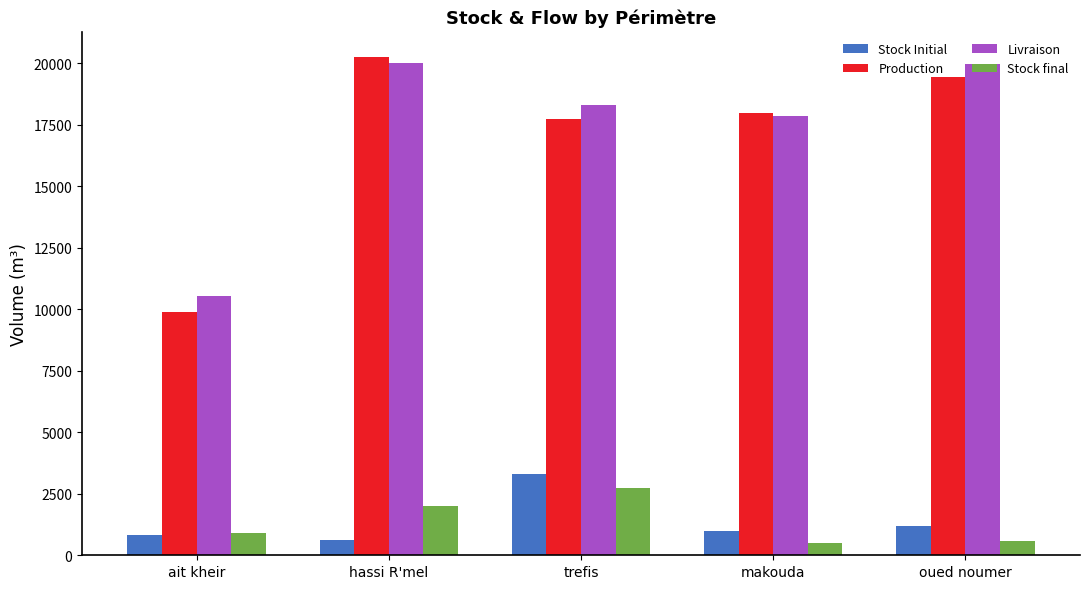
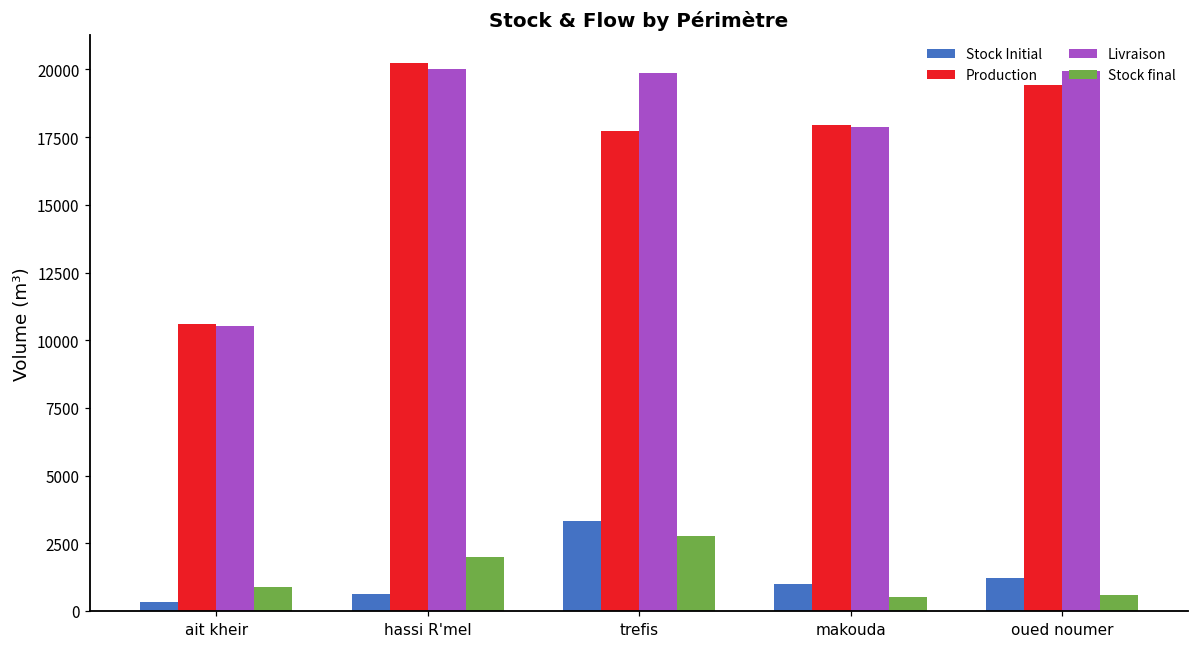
Stock Initial, ait kheir: 800 -> 300
Production, ait kheir: 9900 -> 10600
Livraison, trefis: 18300 -> 19900
